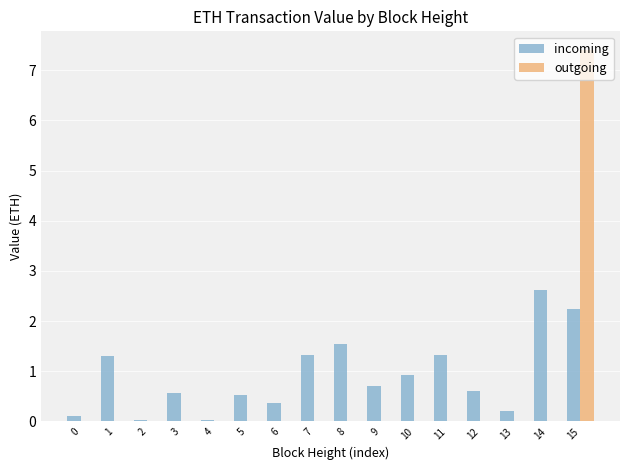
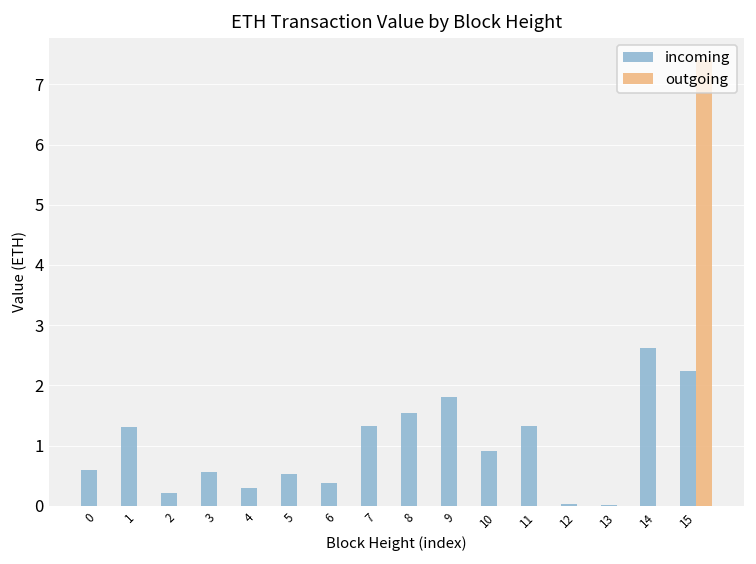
incoming, 0: 0.1 -> 0.6
incoming, 2: 0.0 -> 0.2
incoming, 4: 0.0 -> 0.3
incoming, 9: 0.7 -> 1.8
incoming, 12: 0.6 -> 0.0
incoming, 13: 0.2 -> 0.0
